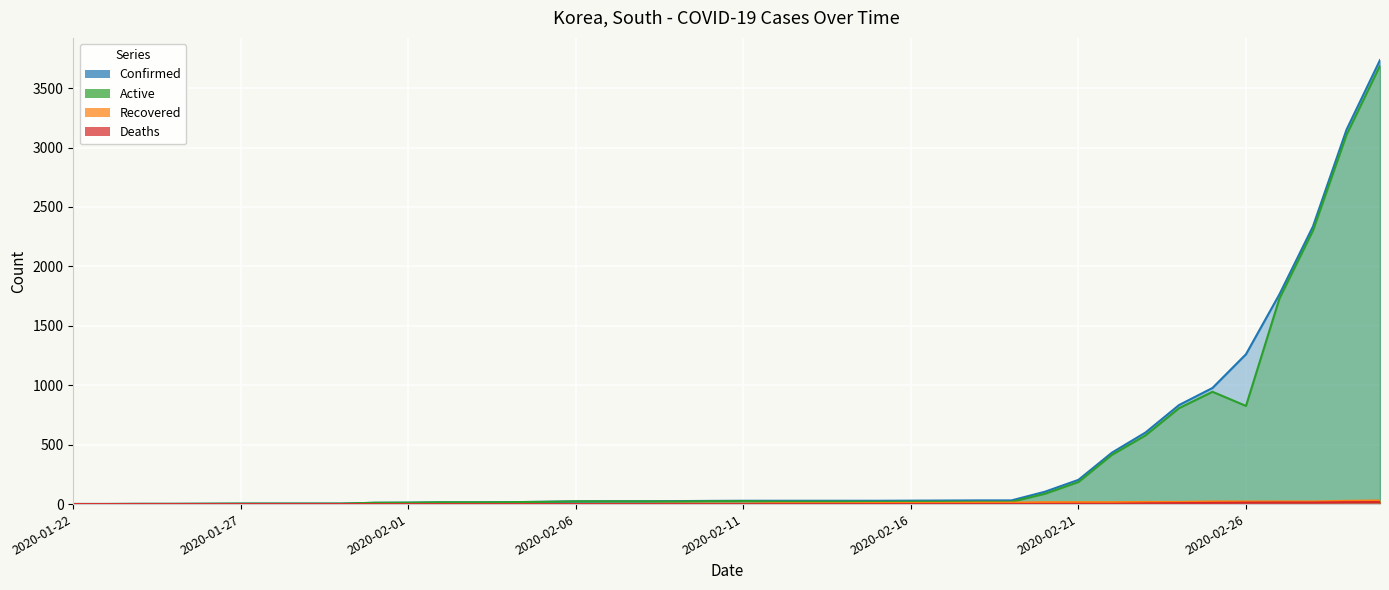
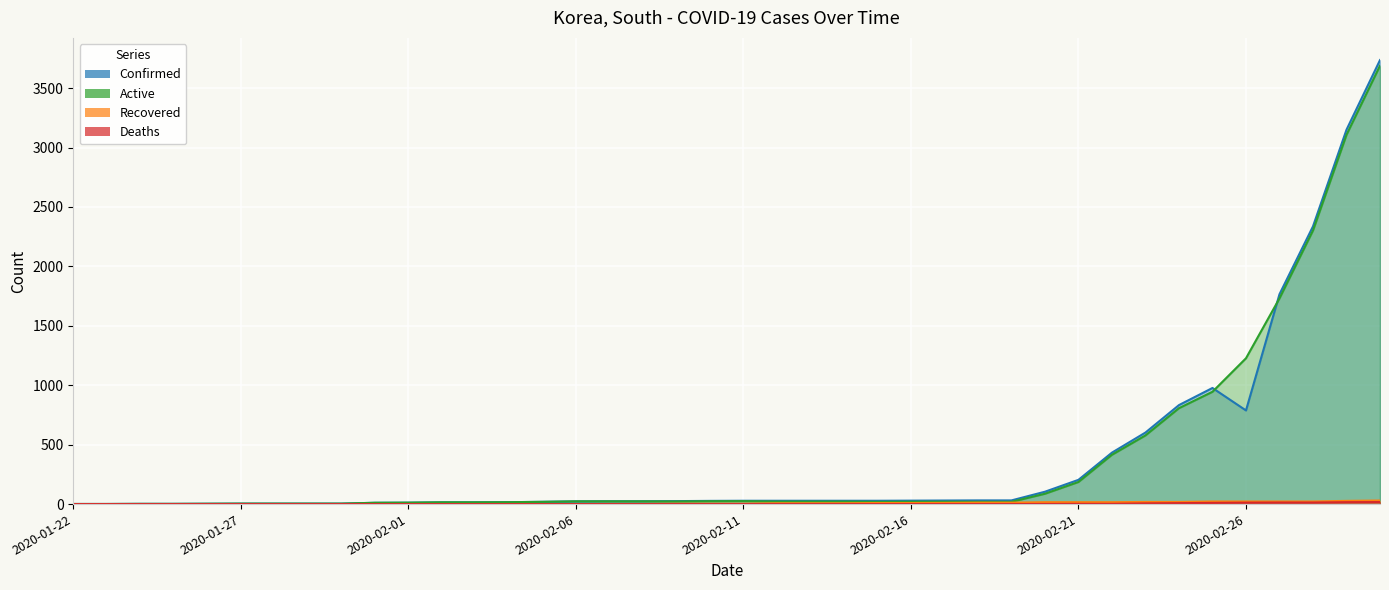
Confirmed, 2020-02-26: 1260 -> 790
Active, 2020-02-26: 830 -> 1230
